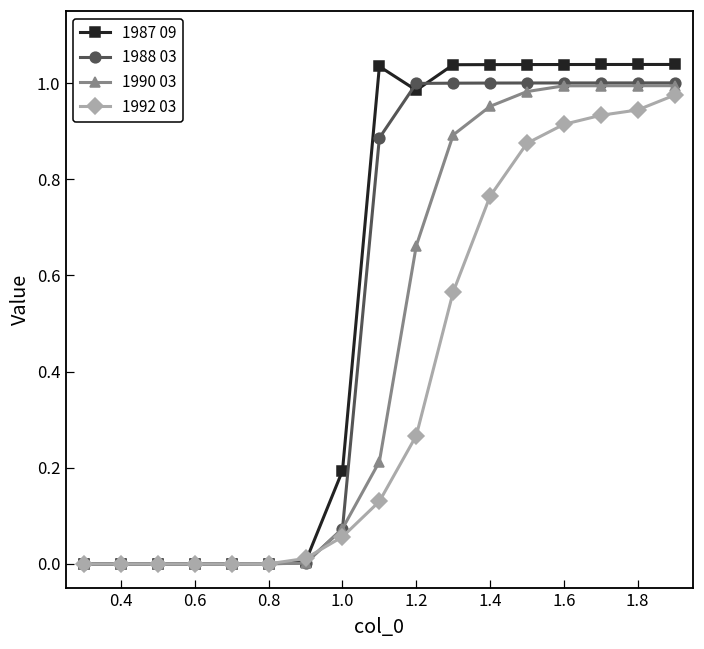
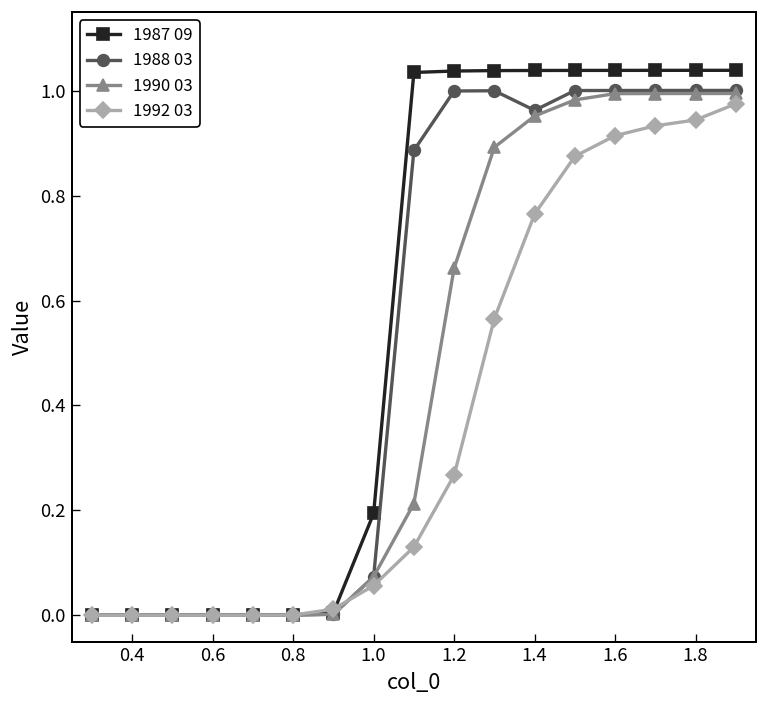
1987 09, 1.2: 0.99 -> 1.04
1988 03, 1.4: 1.00 -> 0.96
